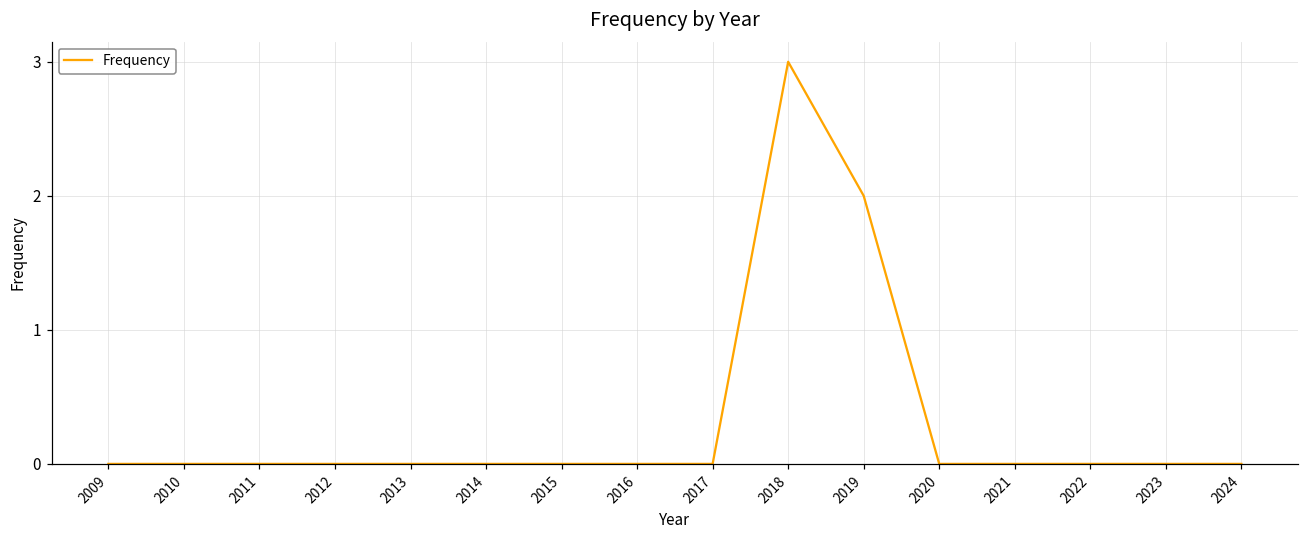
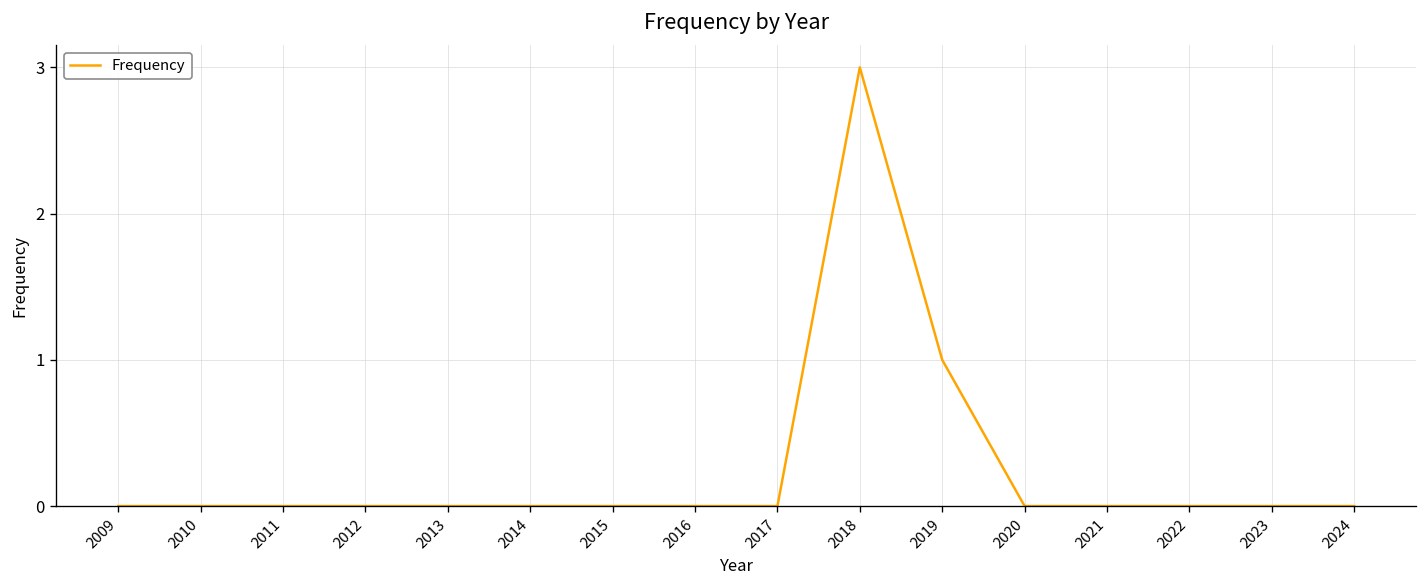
2019: 2 -> 1
